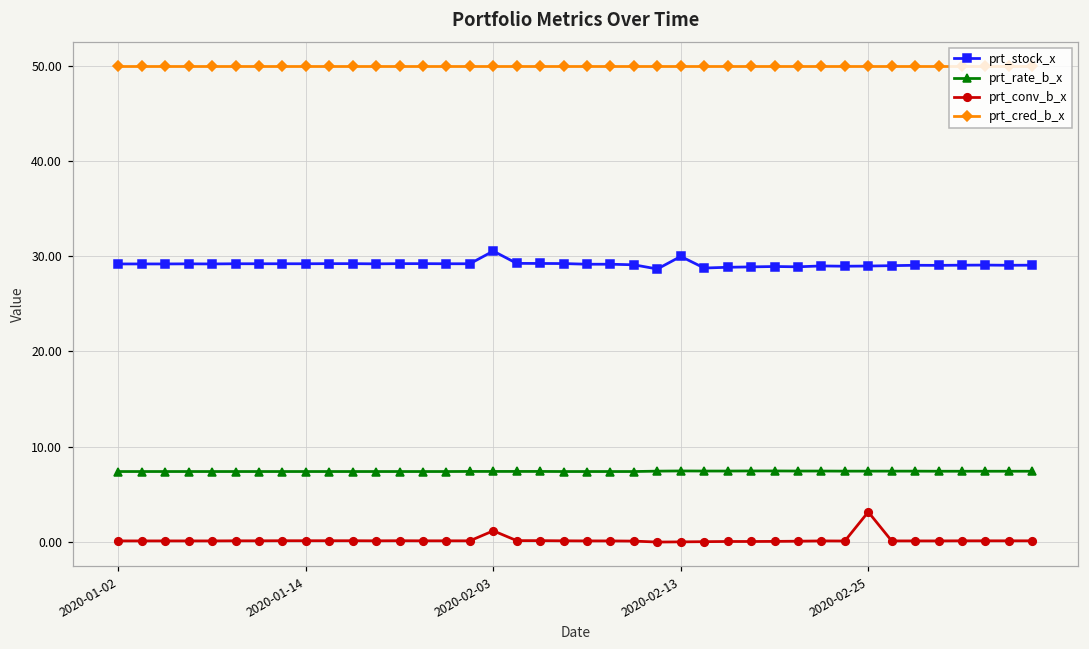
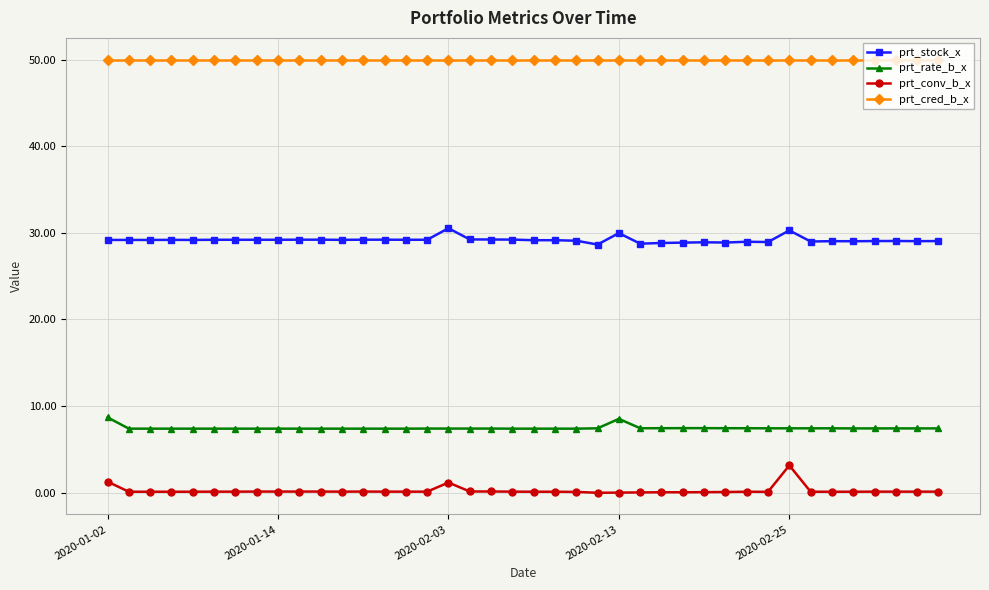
prt_rate_b_x, 2020-01-02: 7 -> 9
prt_conv_b_x, 2020-01-02: 0 -> 1
prt_rate_b_x, 2020-02-13: 7 -> 9
prt_stock_x, 2020-02-25: 29 -> 30
